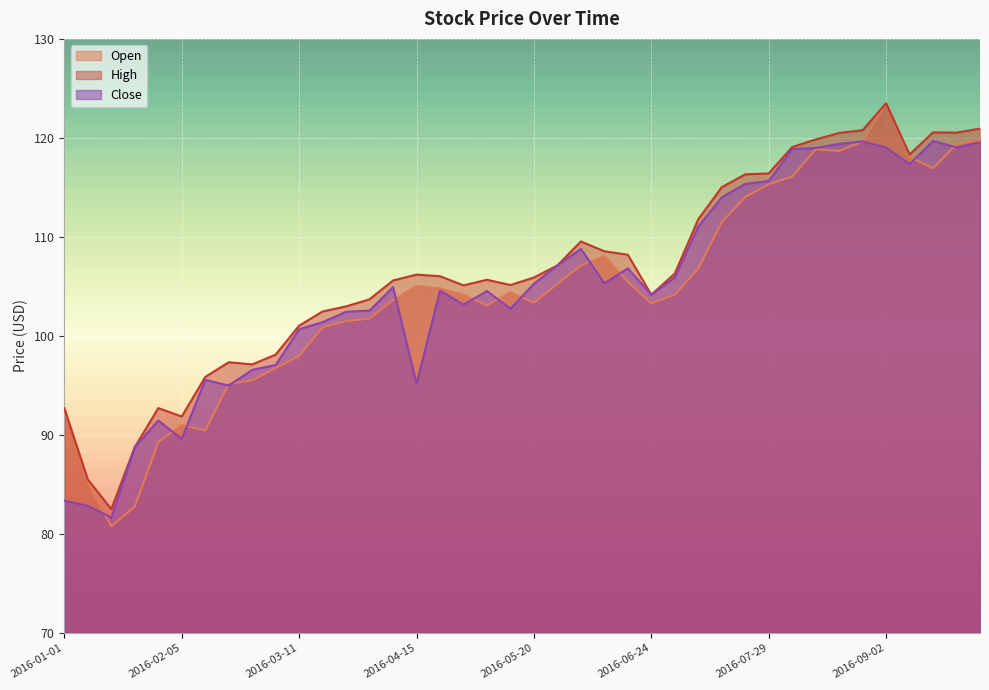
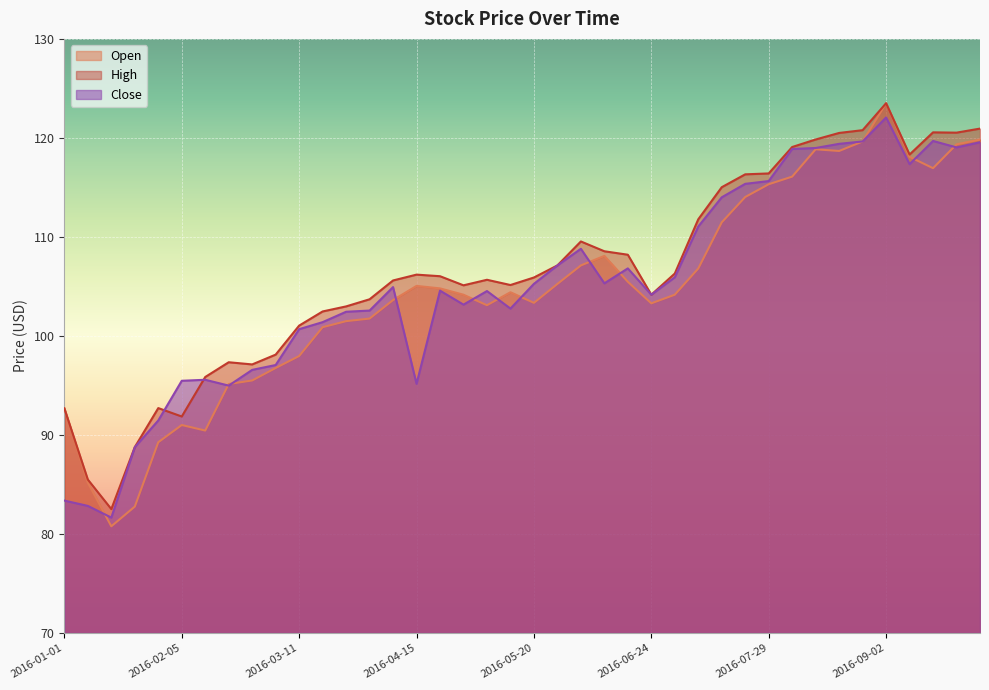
Close, 2016-02-05: 90 -> 95
Close, 2016-09-02: 119 -> 122
